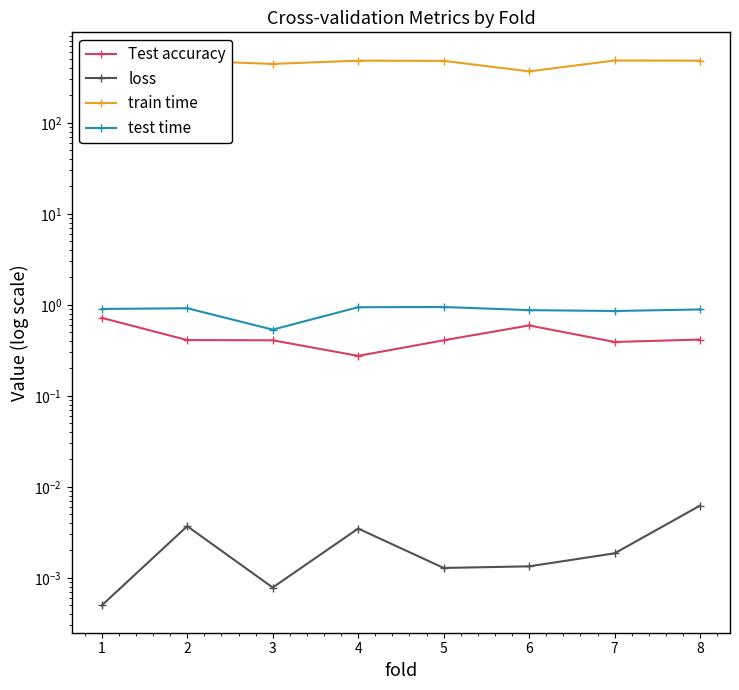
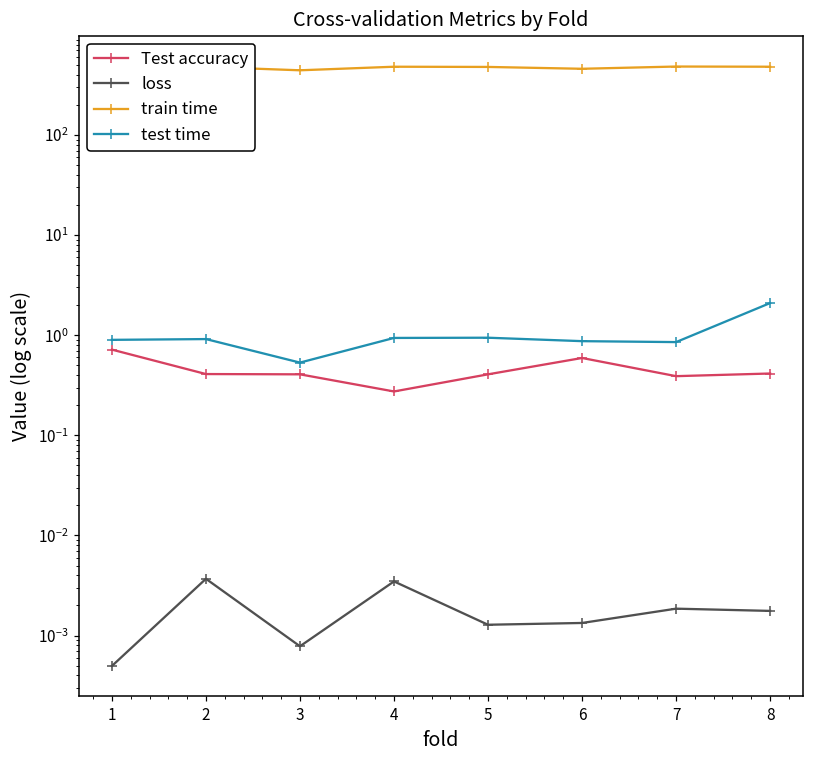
train time, 6: 370 -> 500
loss, 8: 0.006 -> 0.0018
test time, 8: 0.9 -> 2.1
